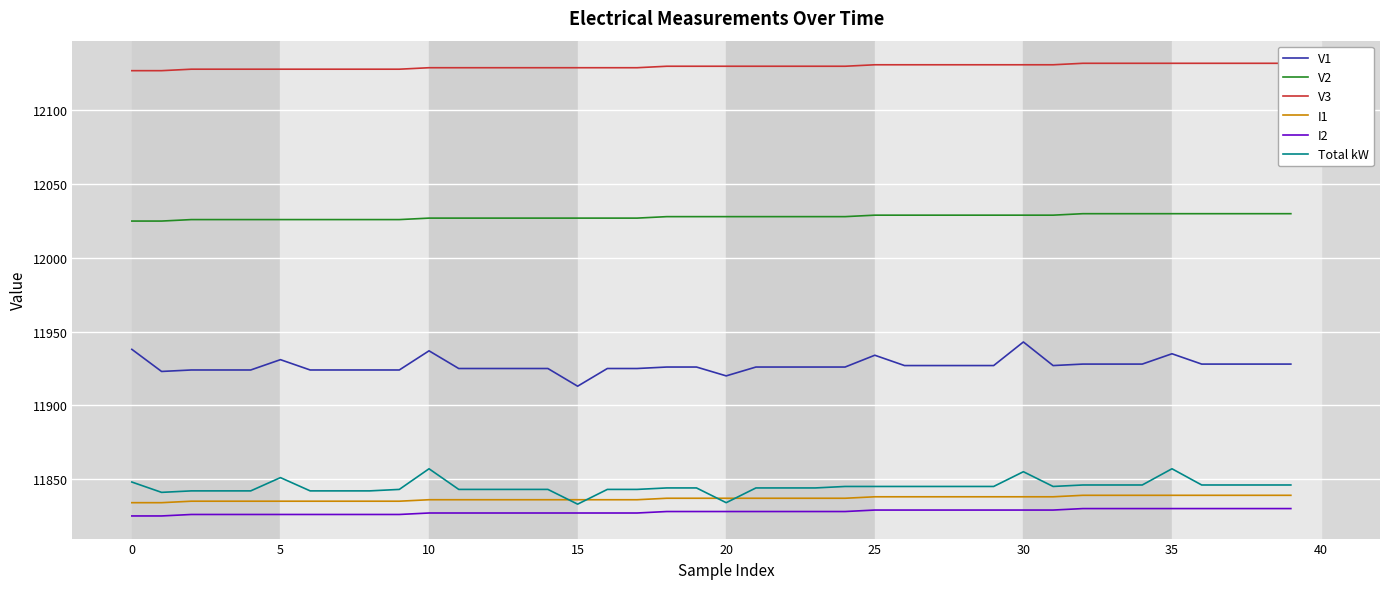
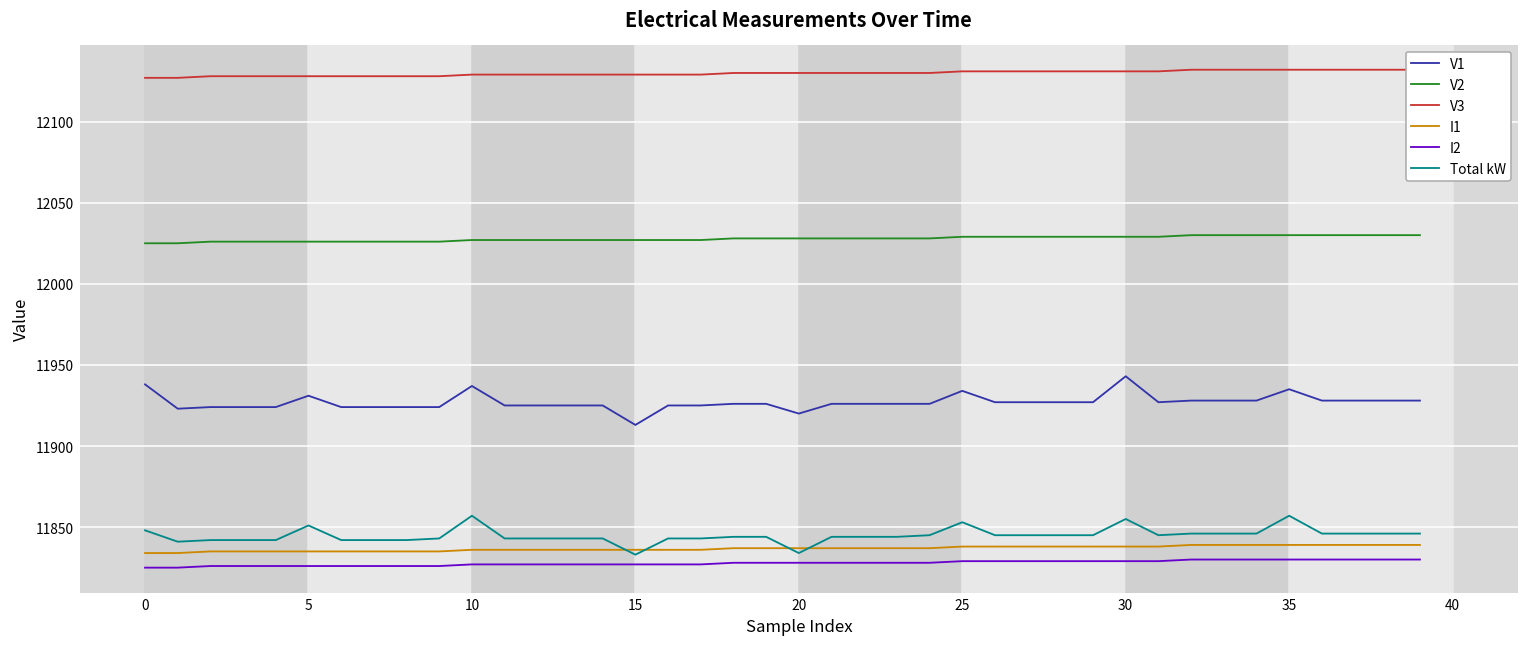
Total kW, 25: 11845 -> 11853
